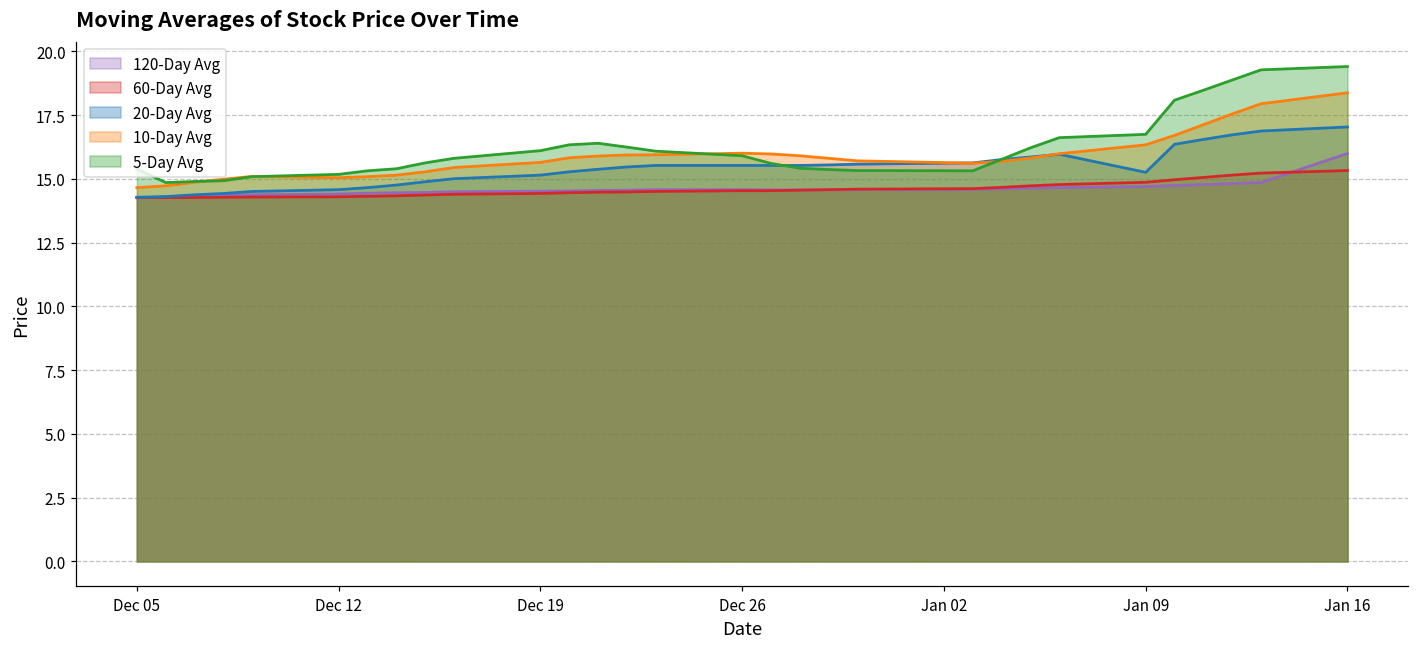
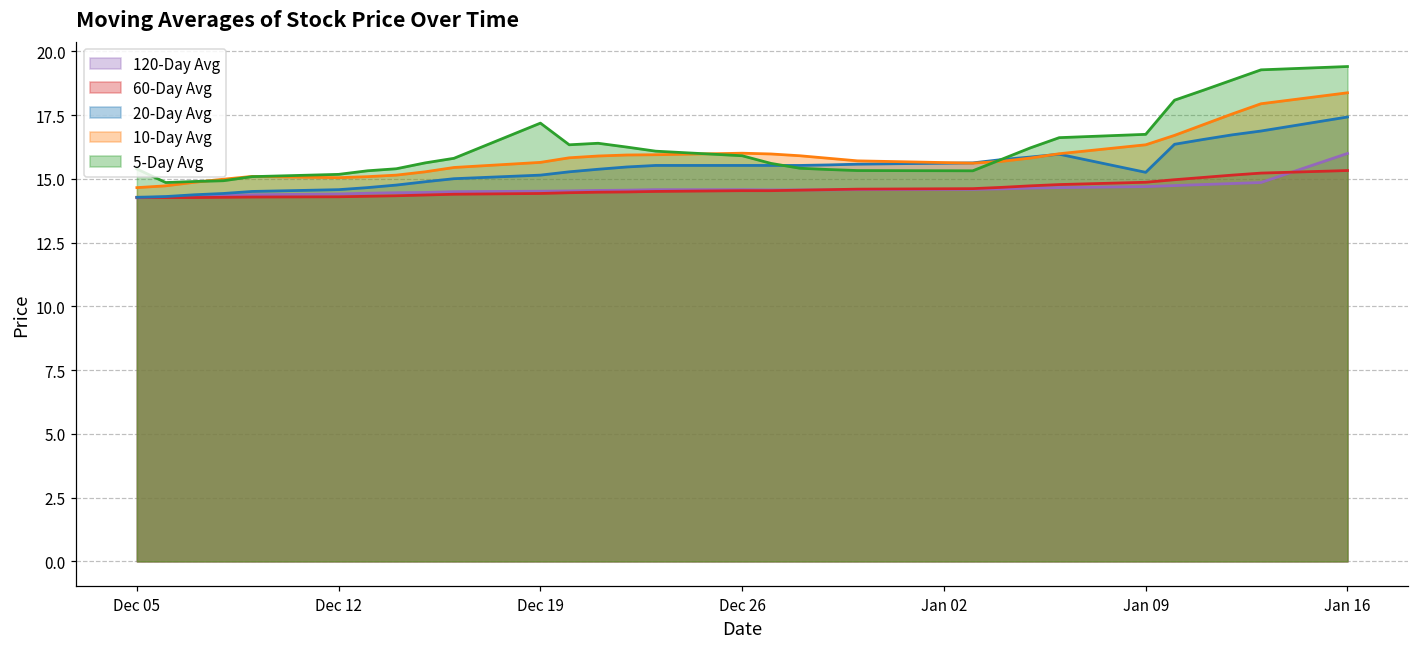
5-Day Avg, Dec 19: 16.1 -> 17.2
20-Day Avg, Jan 16: 17.0 -> 17.4
